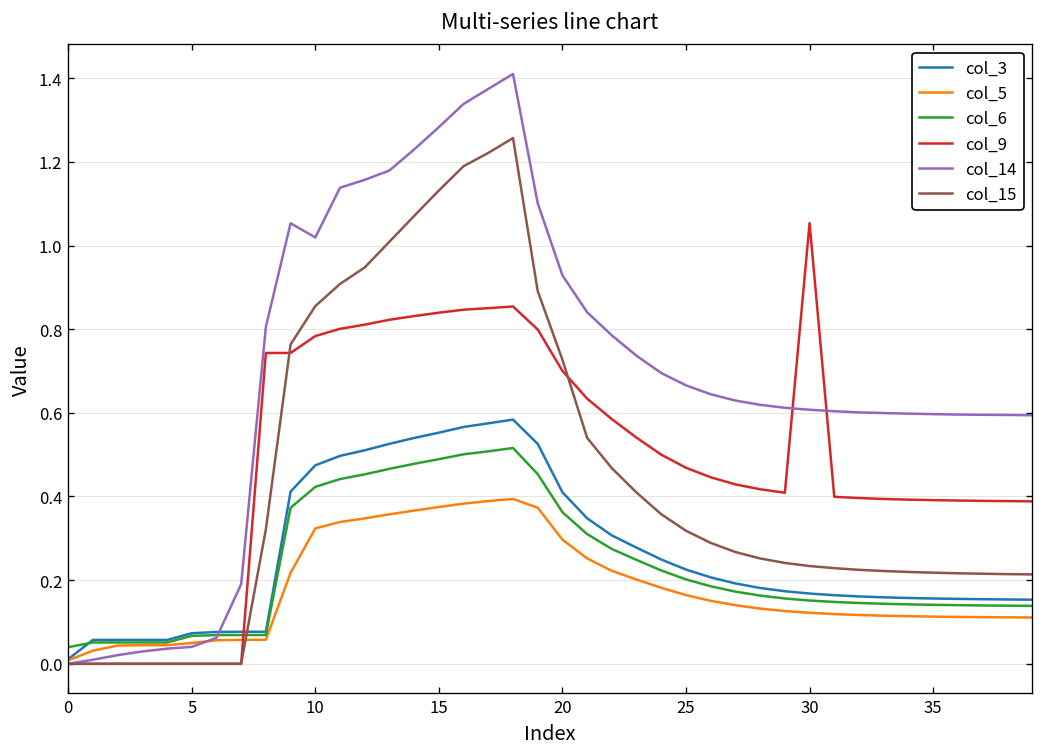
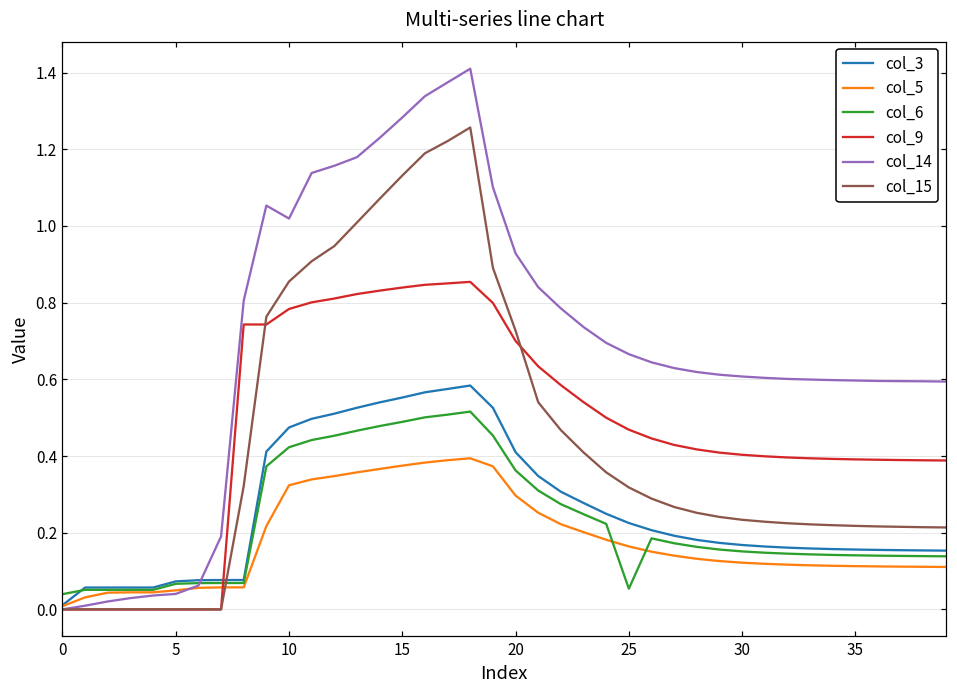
col_6, 25: 0.20 -> 0.05
col_9, 30: 1.05 -> 0.40
